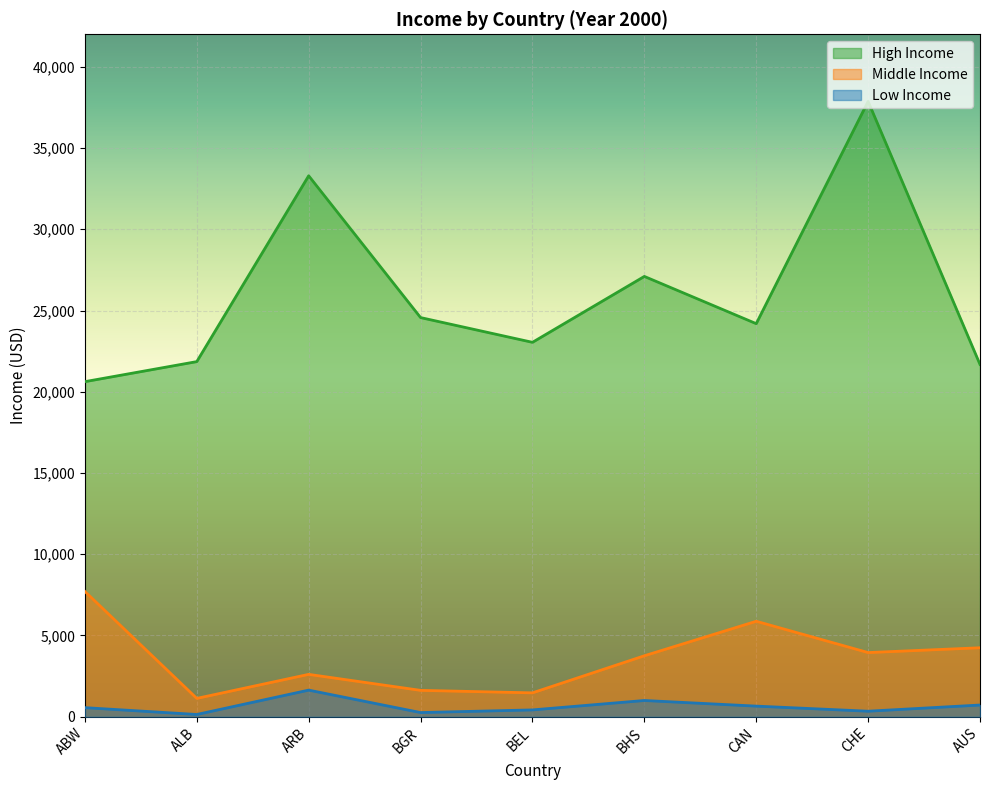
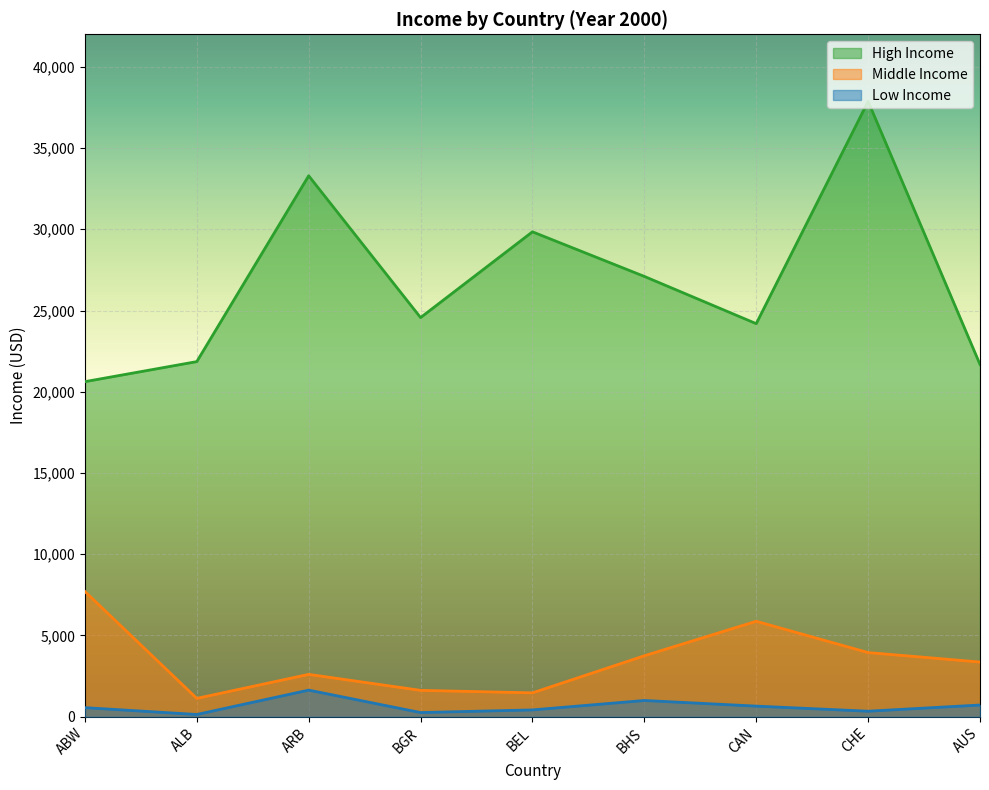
High Income, BEL: 23,000 -> 29,800
Middle Income, AUS: 4,200 -> 3,400
